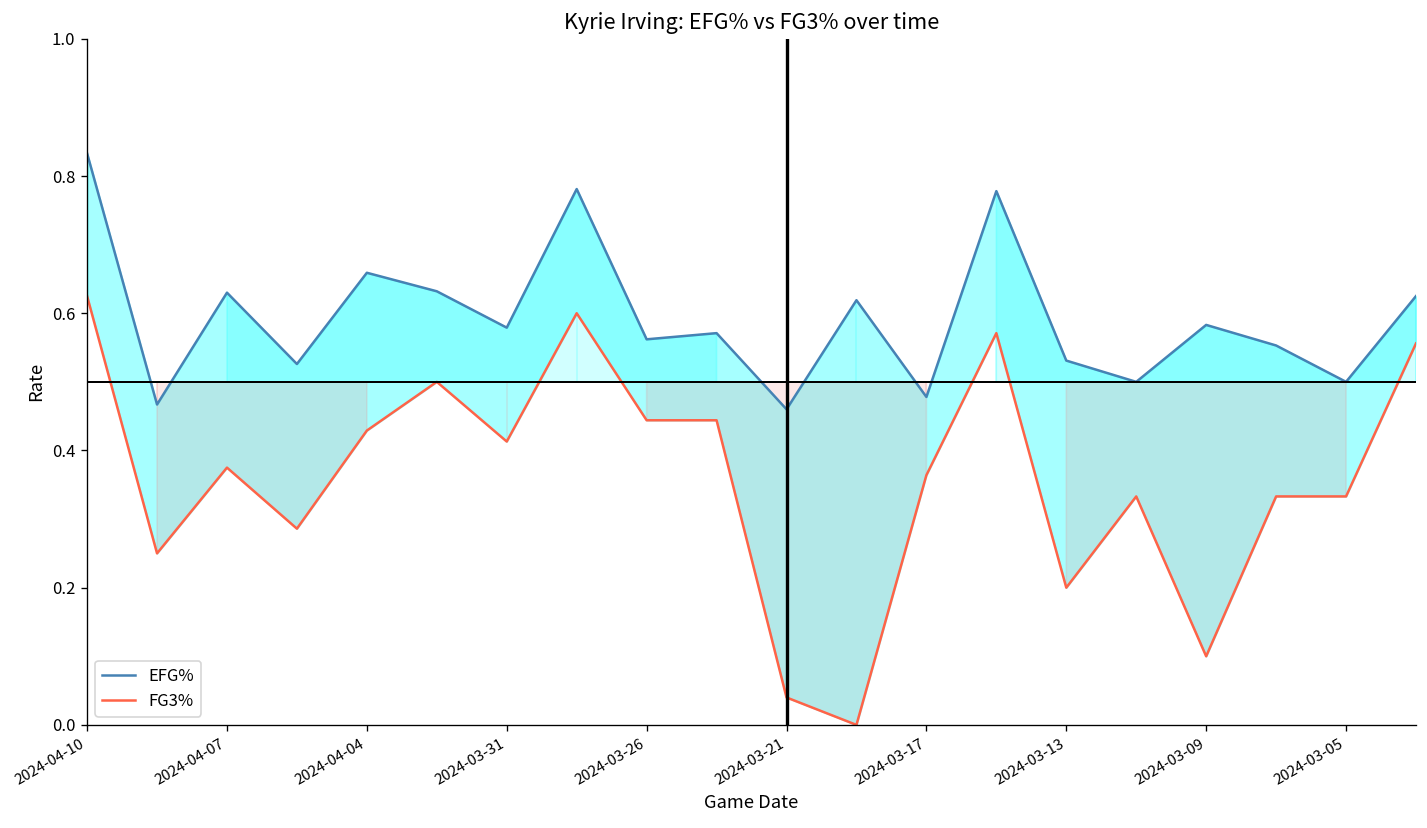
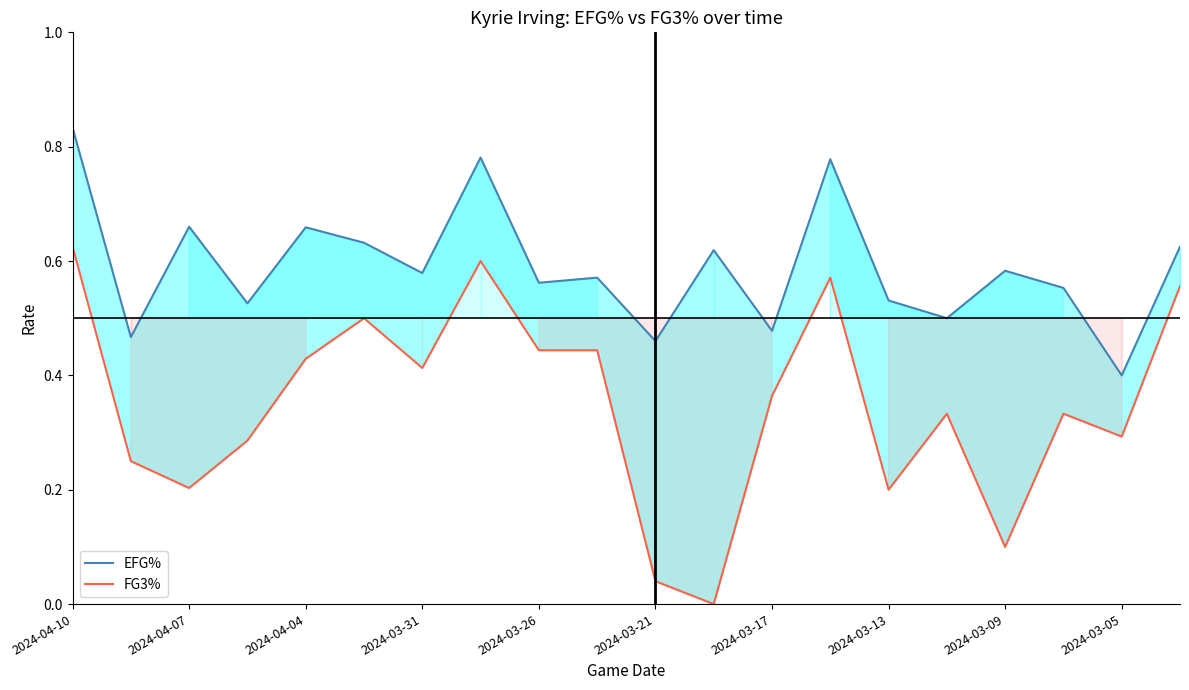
EFG%, 2024-04-07: 0.63 -> 0.66
FG3%, 2024-04-07: 0.38 -> 0.20
EFG%, 2024-03-05: 0.5 -> 0.4
FG3%, 2024-03-05: 0.33 -> 0.29
